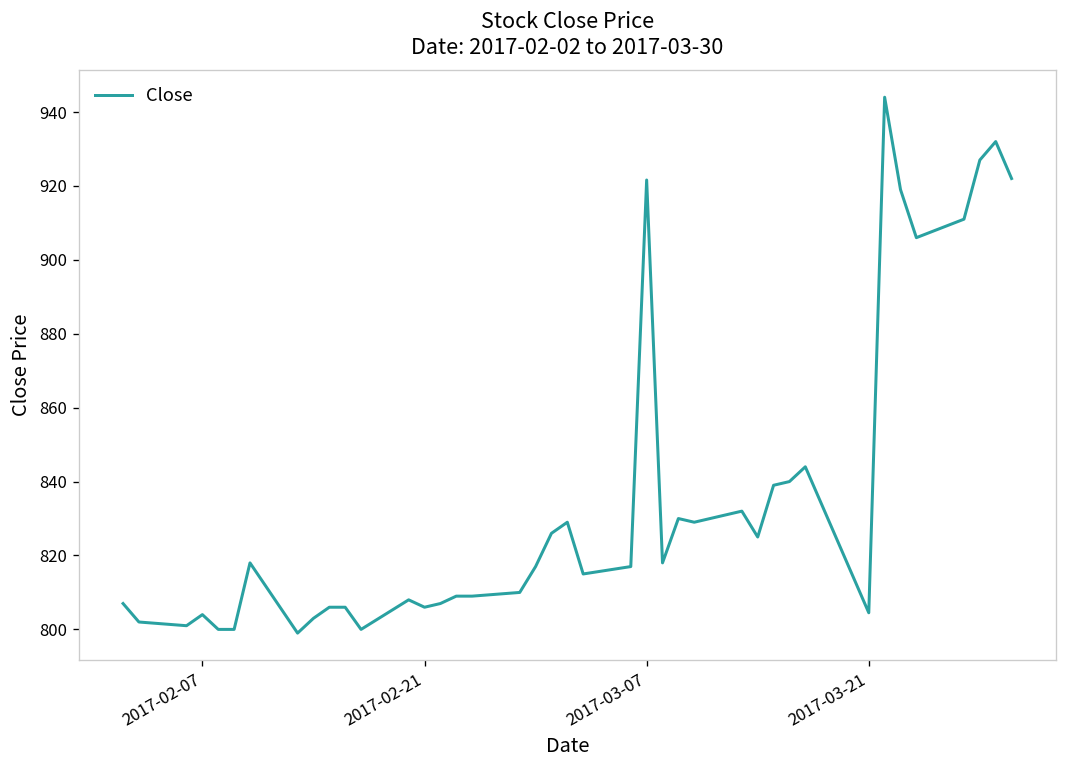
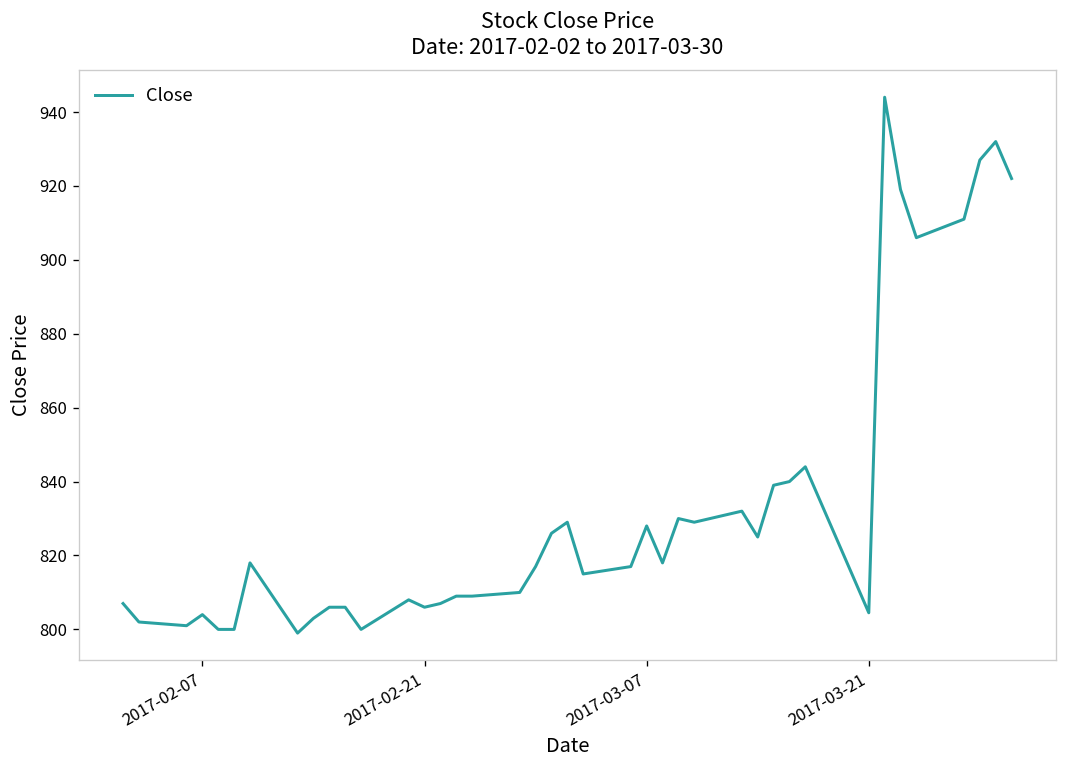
2017-03-07: 922 -> 828
